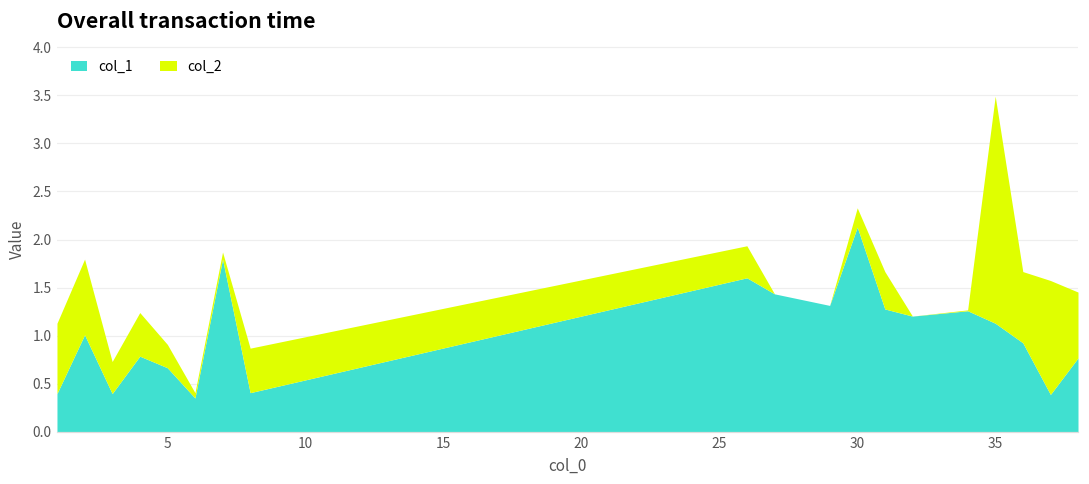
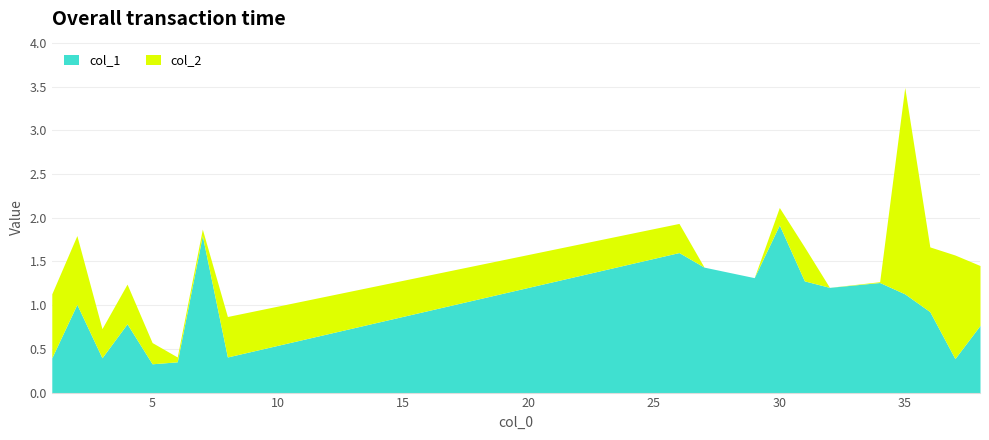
col_1, 5: 0.7 -> 0.3
col_1, 30: 2.1 -> 1.9
